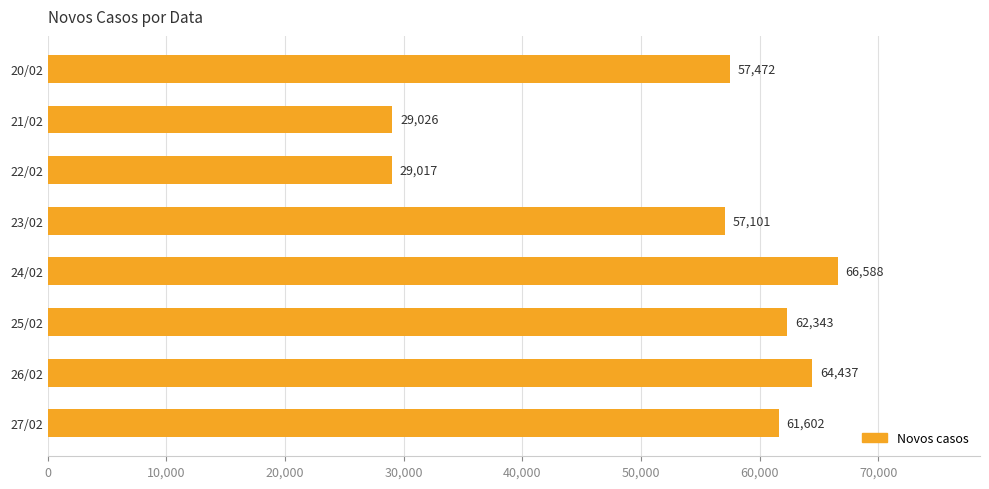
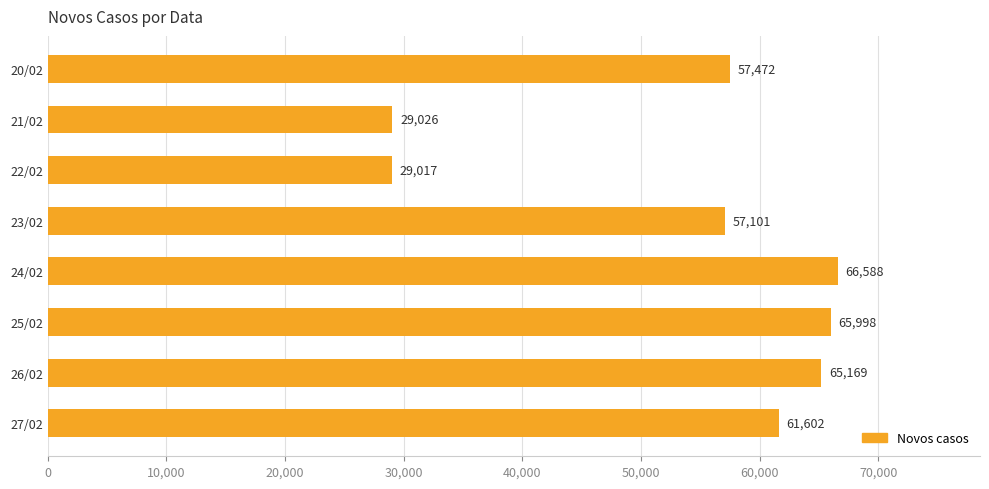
25/02: 62,343 -> 65,998
26/02: 64,437 -> 65,169
